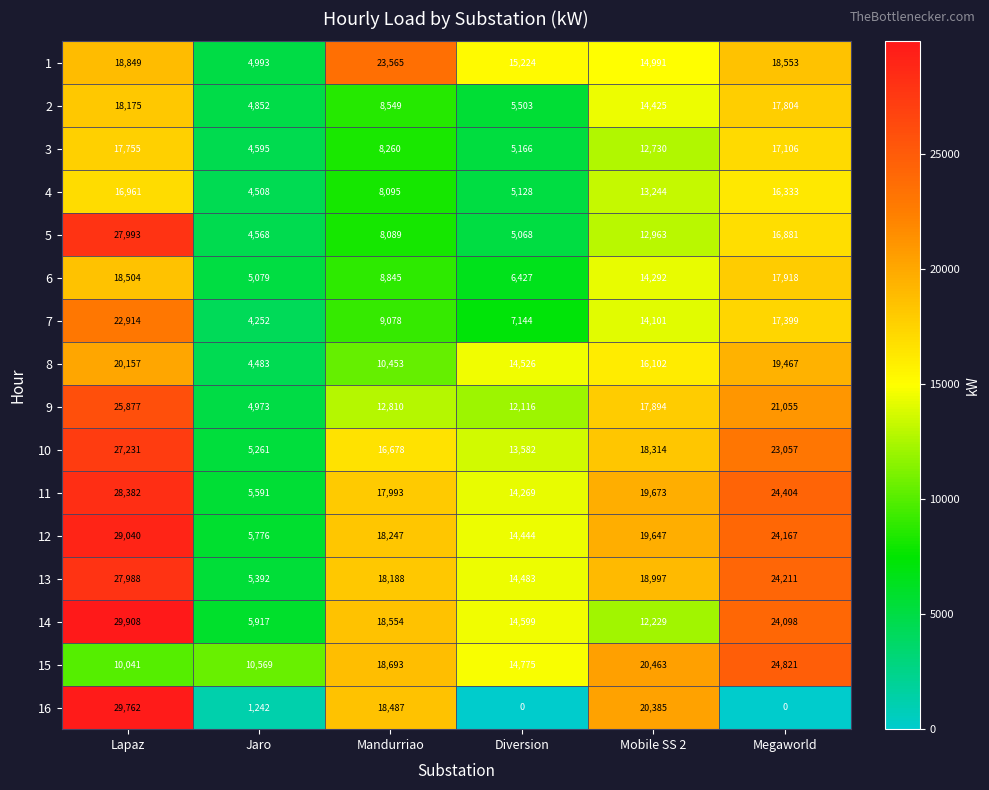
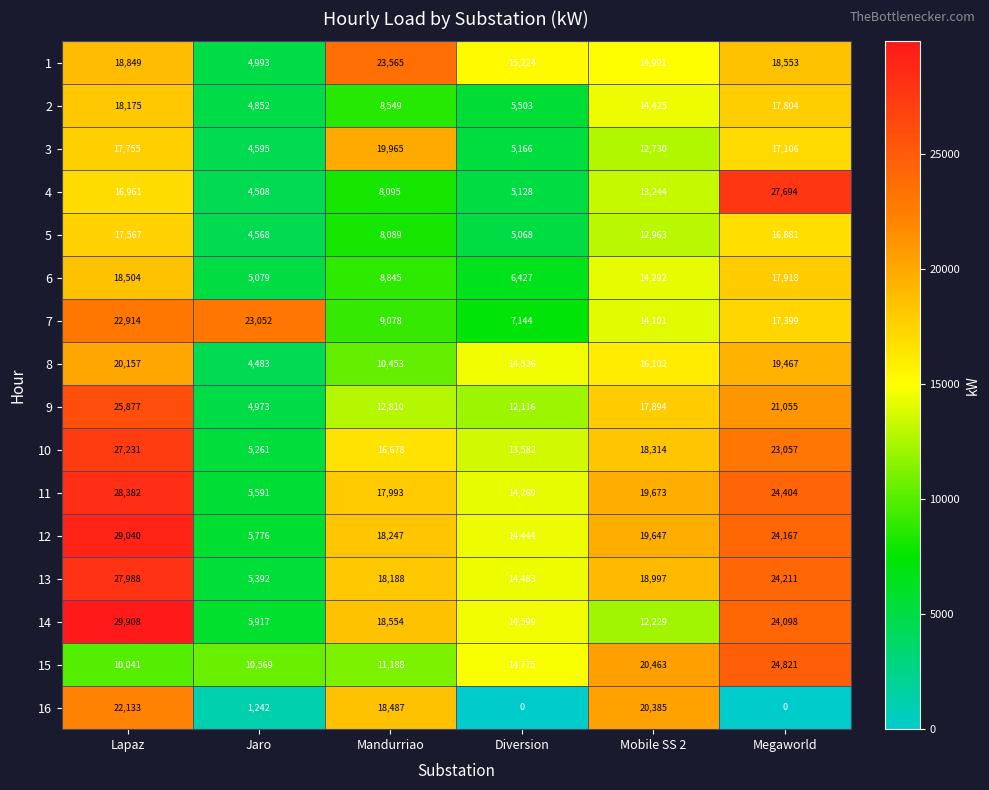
3, Mandurriao: 8,260 -> 19,965
4, Megaworld: 16,333 -> 27,694
5, Lapaz: 27,993 -> 17,567
7, Jaro: 4,252 -> 23,052
15, Mandurriao: 18,693 -> 11,188
16, Lapaz: 29,762 -> 22,133
